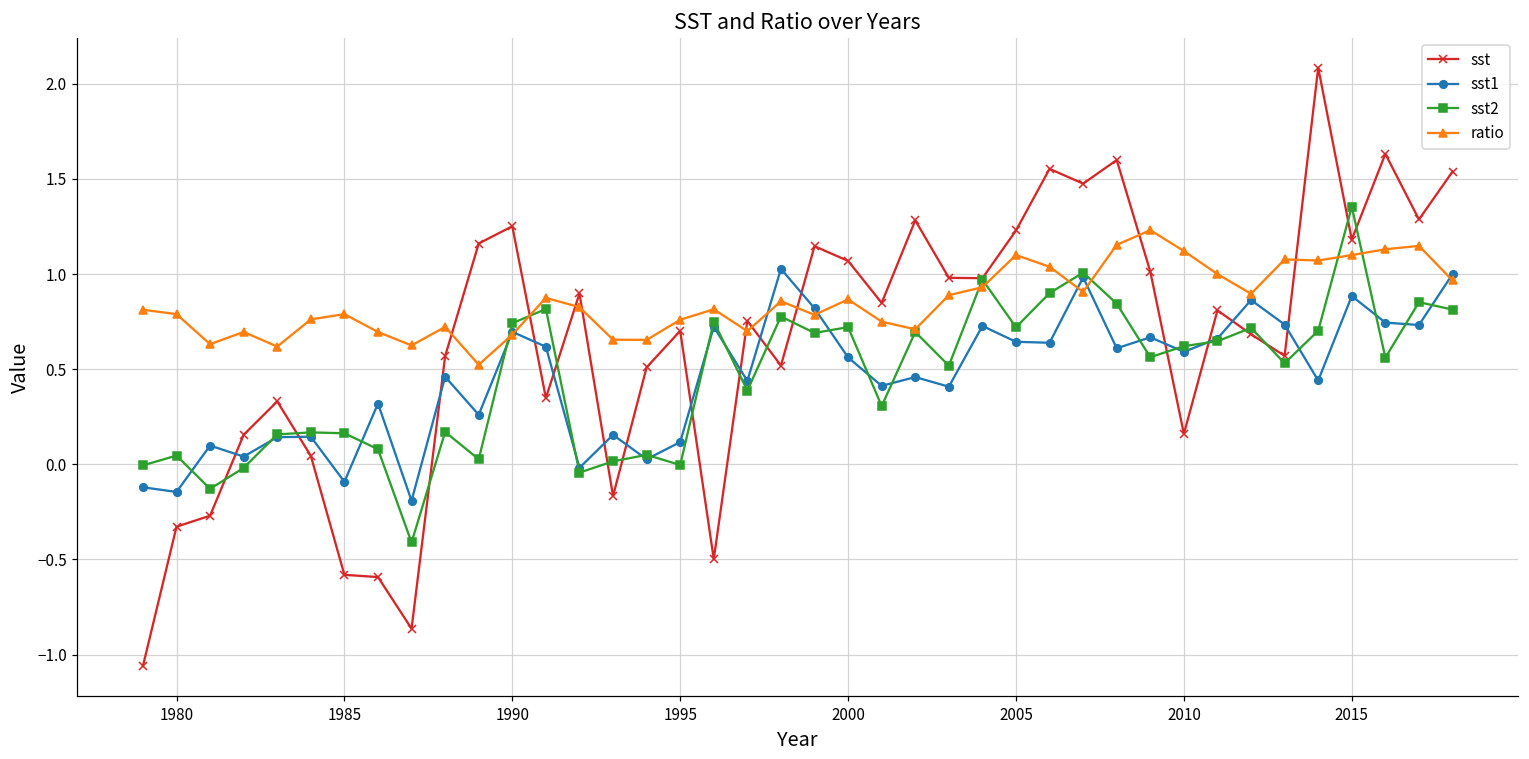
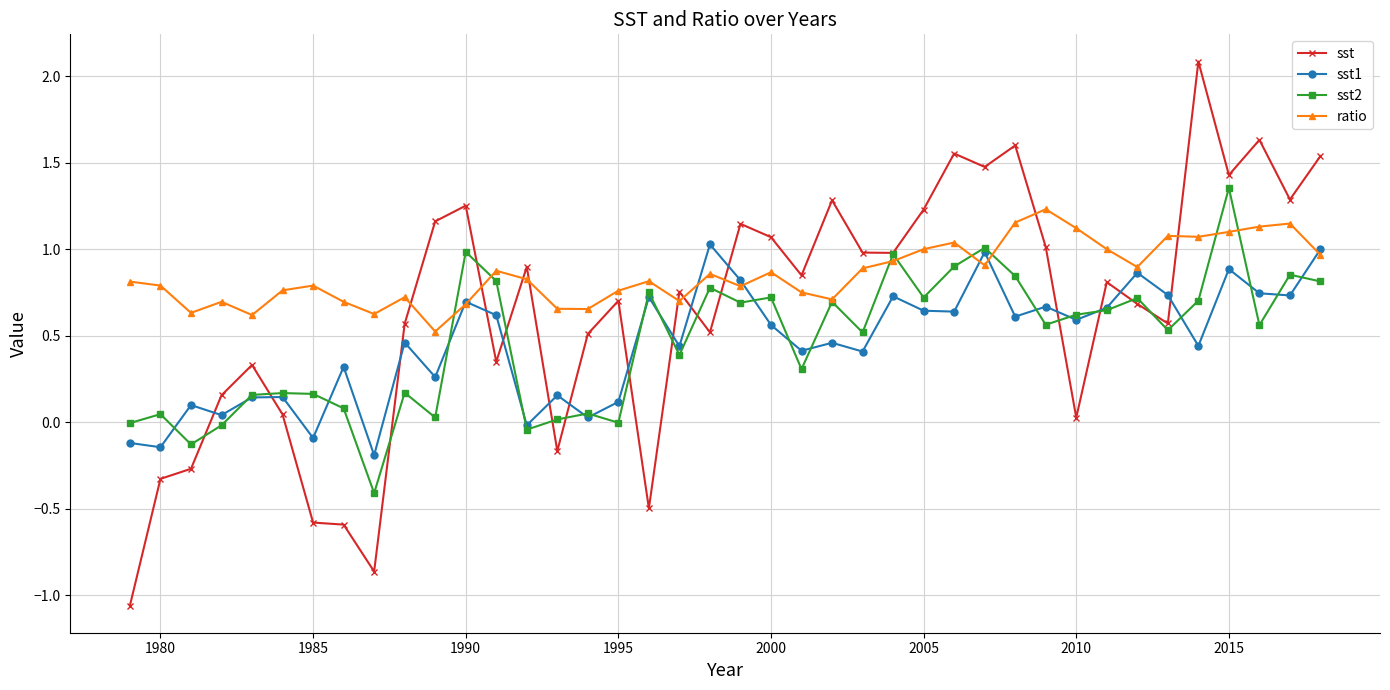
sst2, 1990: 0.74 -> 0.98
ratio, 2005: 1.1 -> 1.0
sst, 2010: 0.16 -> 0.03
sst, 2015: 1.18 -> 1.43
